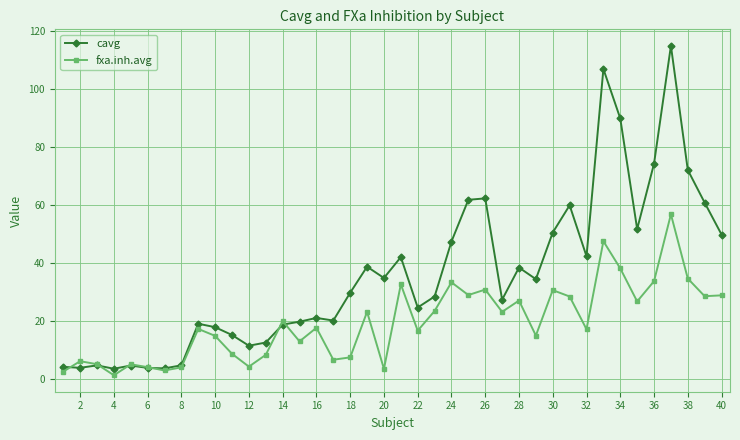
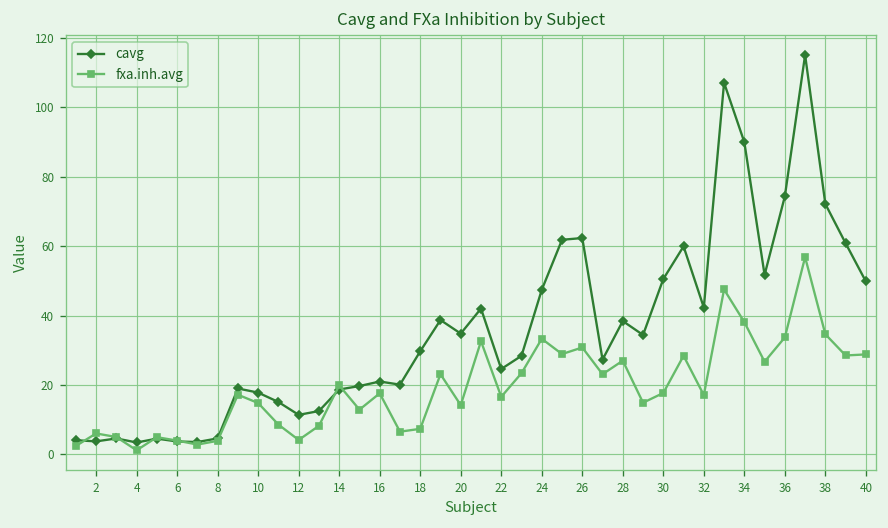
fxa.inh.avg, 20: 3 -> 14
fxa.inh.avg, 30: 31 -> 18
